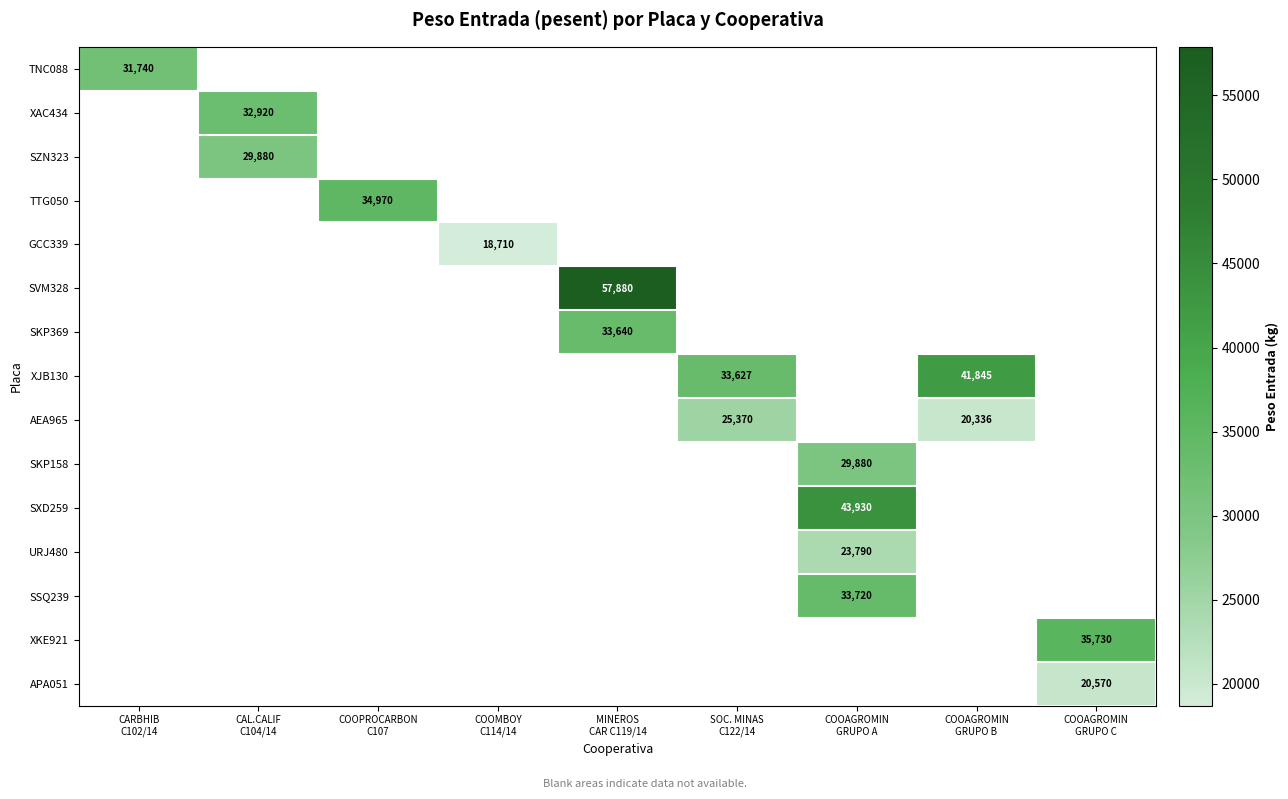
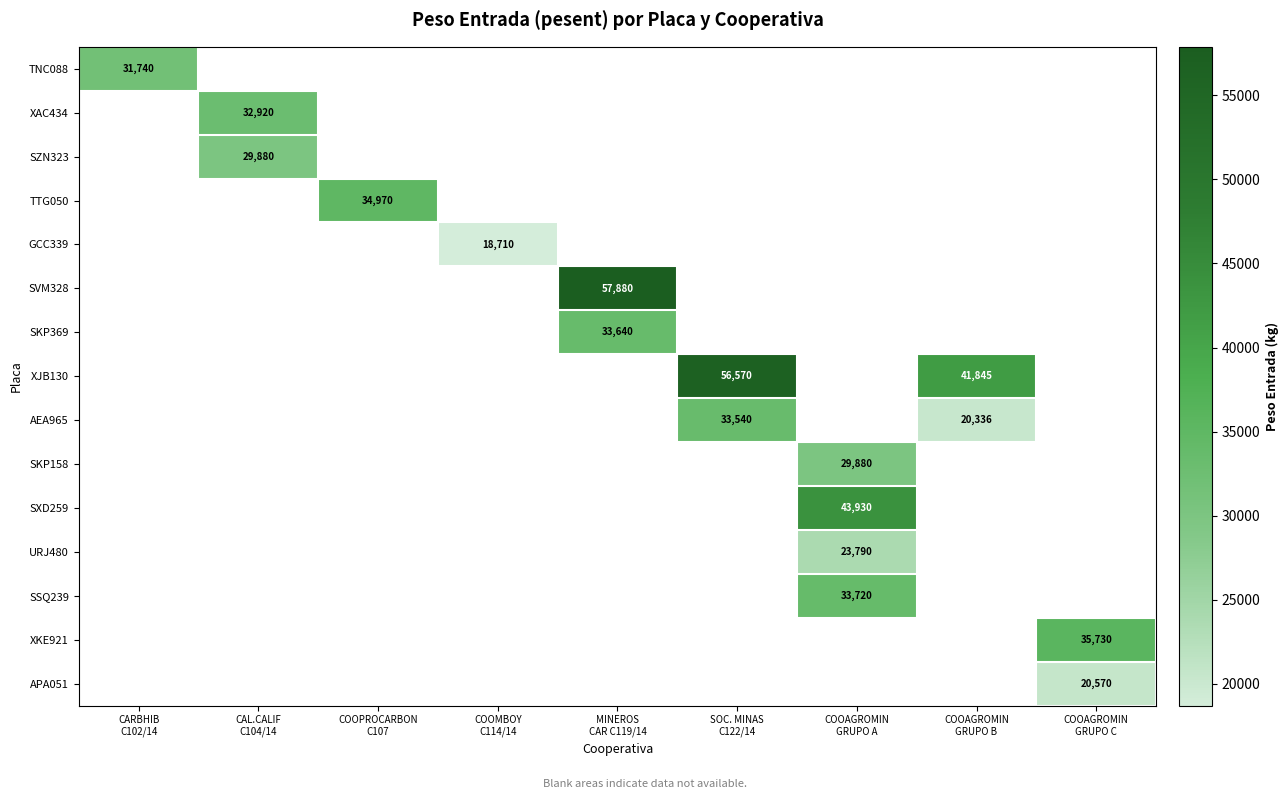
XJB130, SOC. MINAS C122/14: 33,627 -> 56,570
AEA965, SOC. MINAS C122/14: 25,370 -> 33,540
